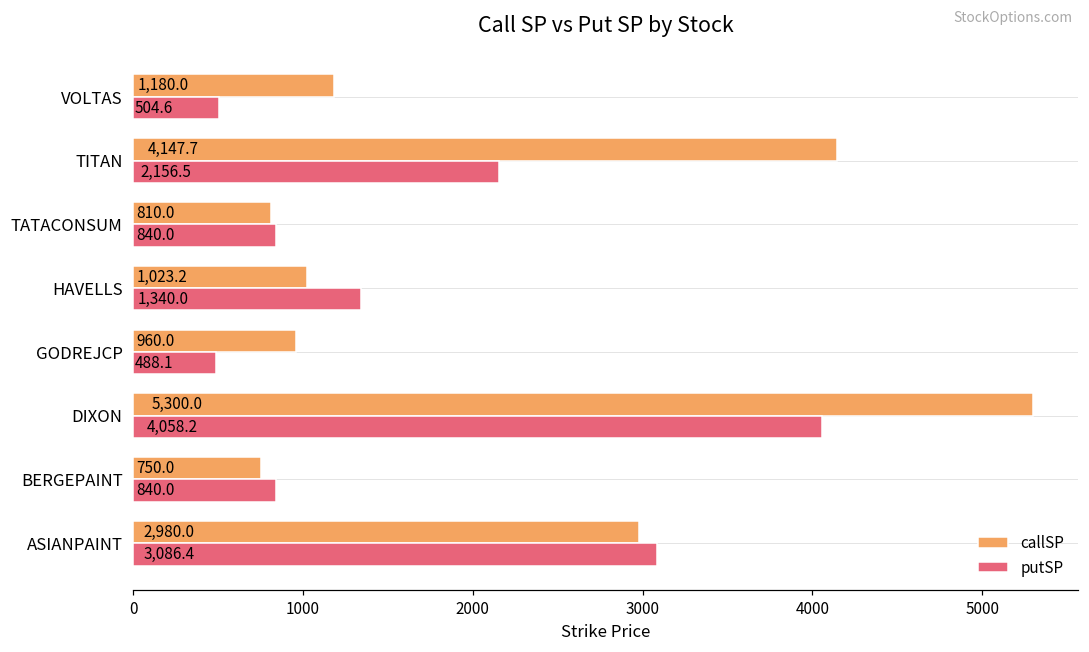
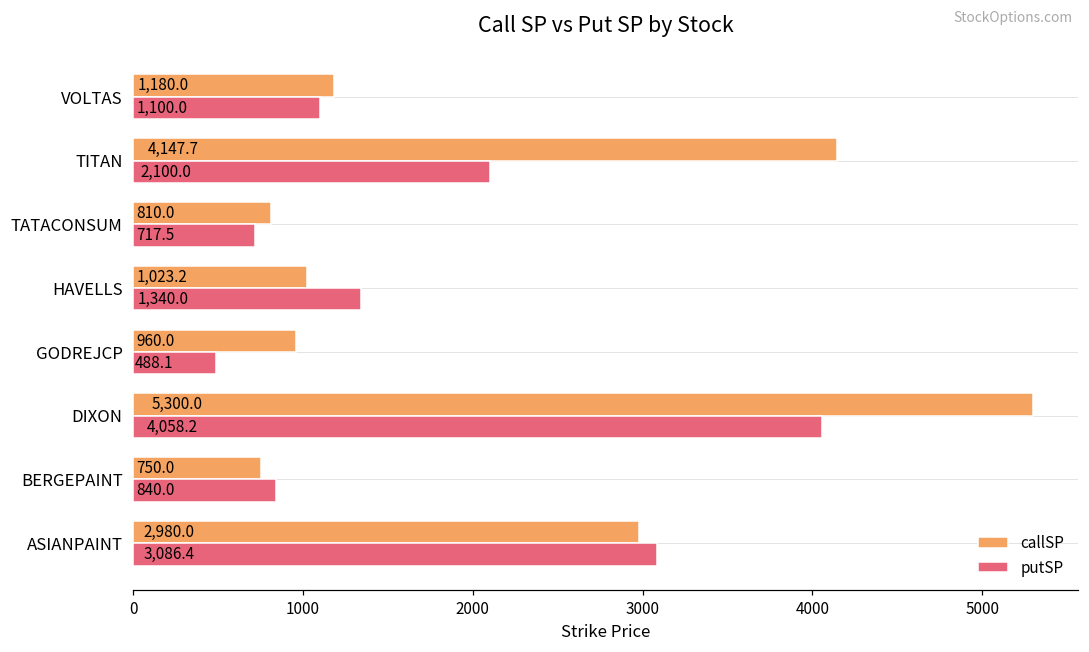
putSP, VOLTAS: 504.6 -> 1,100.0
putSP, TITAN: 2,156.5 -> 2,100.0
putSP, TATACONSUM: 840.0 -> 717.5
